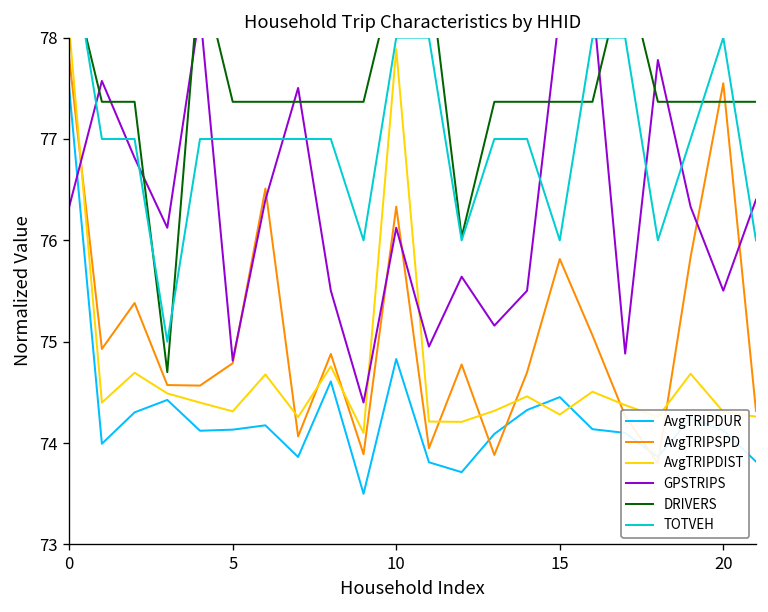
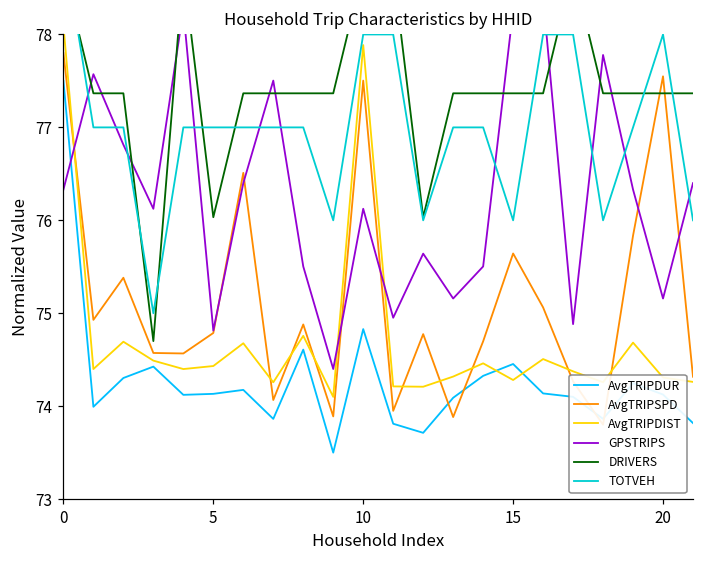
AvgTRIPDIST, 5: 74.3 -> 74.4
DRIVERS, 5: 77.4 -> 76.0
AvgTRIPSPD, 10: 76.3 -> 77.5
AvgTRIPSPD, 15: 75.8 -> 75.6
GPSTRIPS, 20: 75.5 -> 75.2
